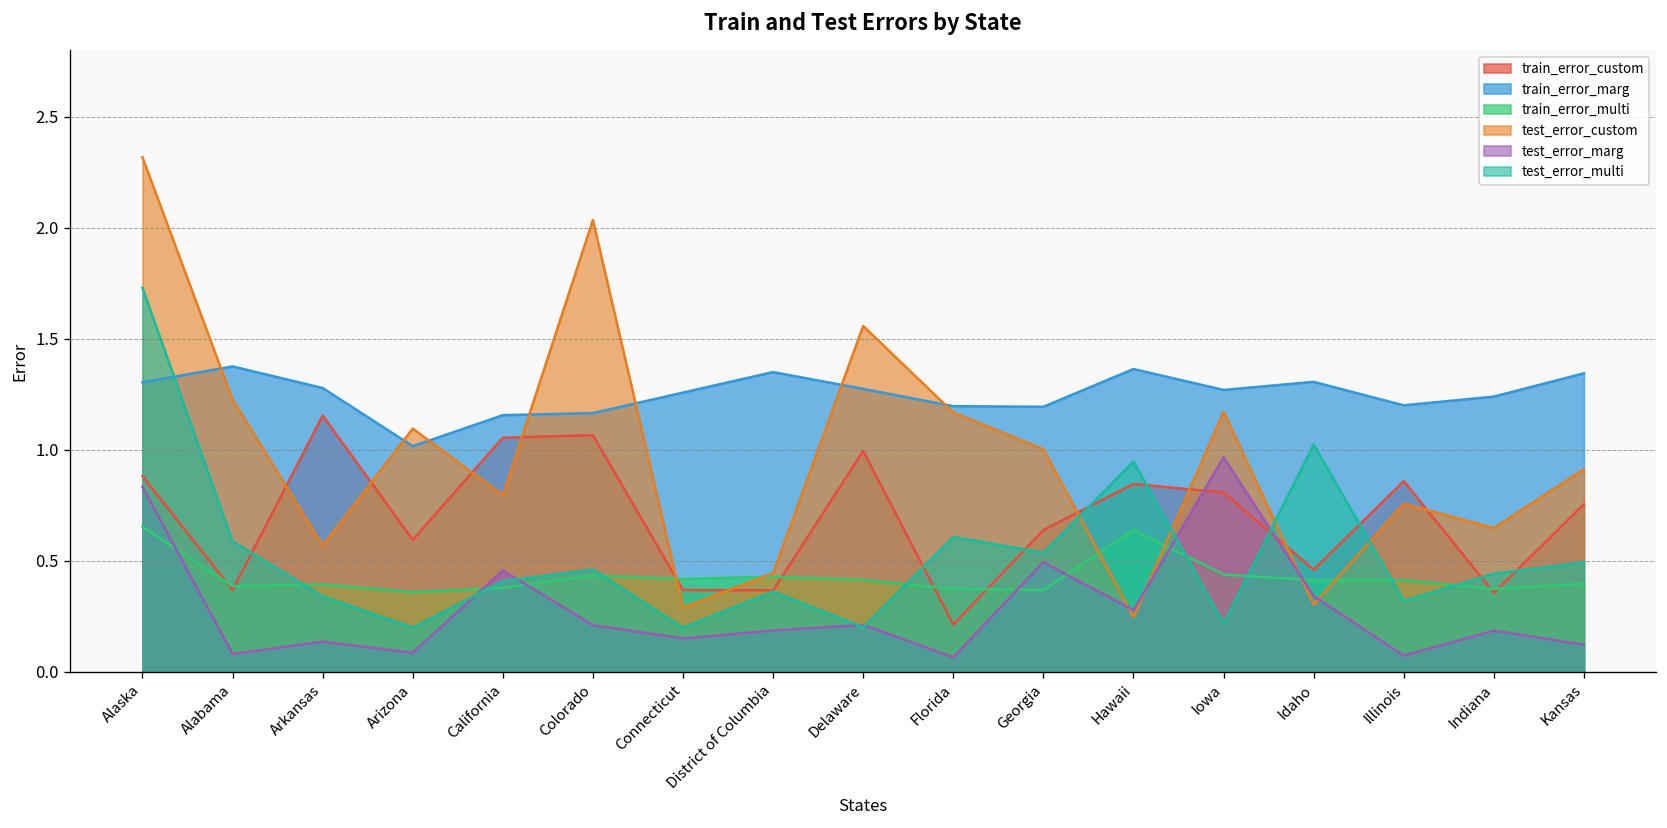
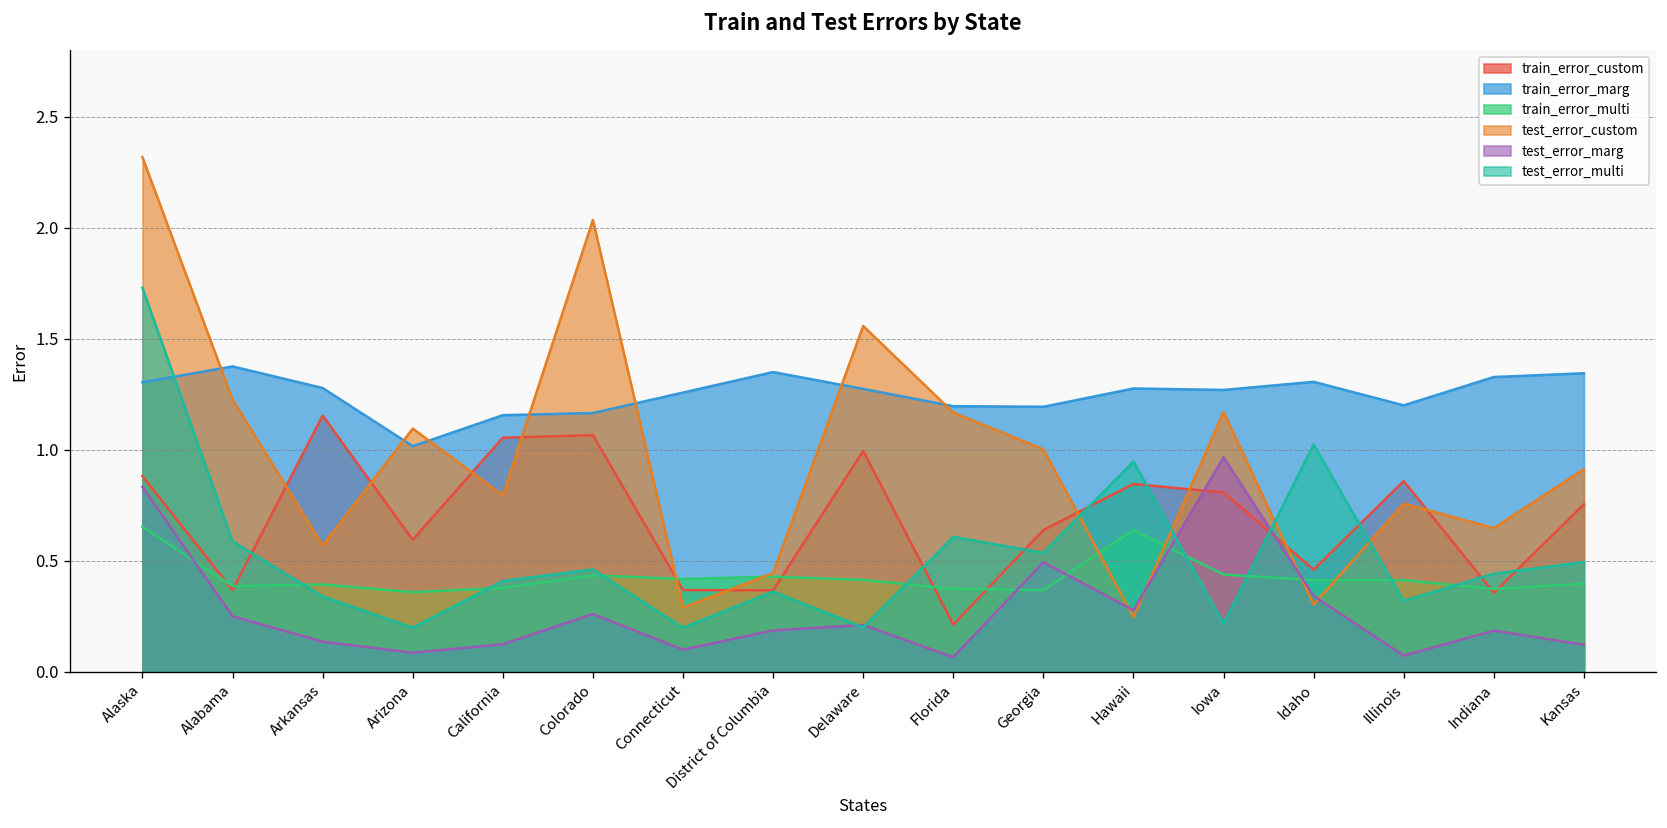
test_error_marg, Alabama: 0.08 -> 0.25
test_error_marg, California: 0.46 -> 0.12
test_error_marg, Colorado: 0.21 -> 0.26
test_error_marg, Connecticut: 0.15 -> 0.10
train_error_marg, Hawaii: 1.36 -> 1.28
train_error_marg, Indiana: 1.24 -> 1.33
